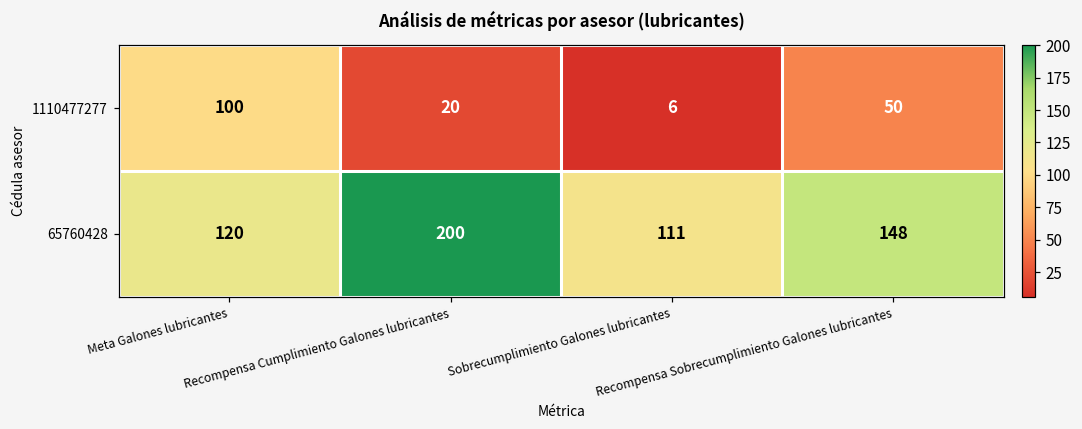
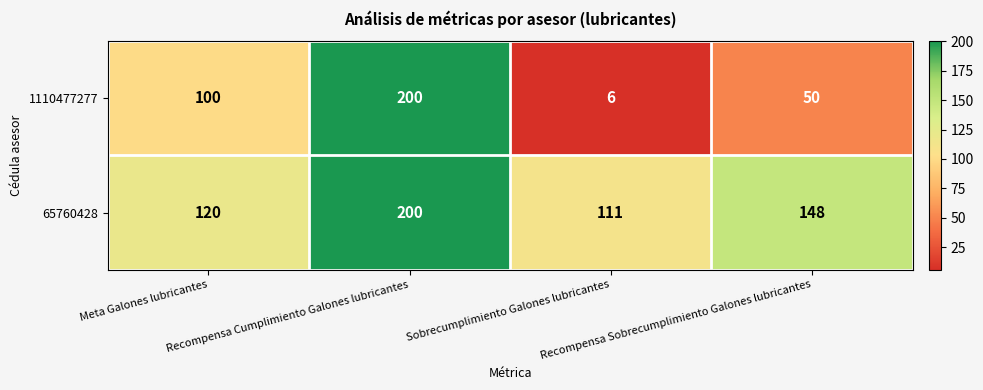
1110477277, Recompensa Cumplimiento Galones lubricantes: 20 -> 200
